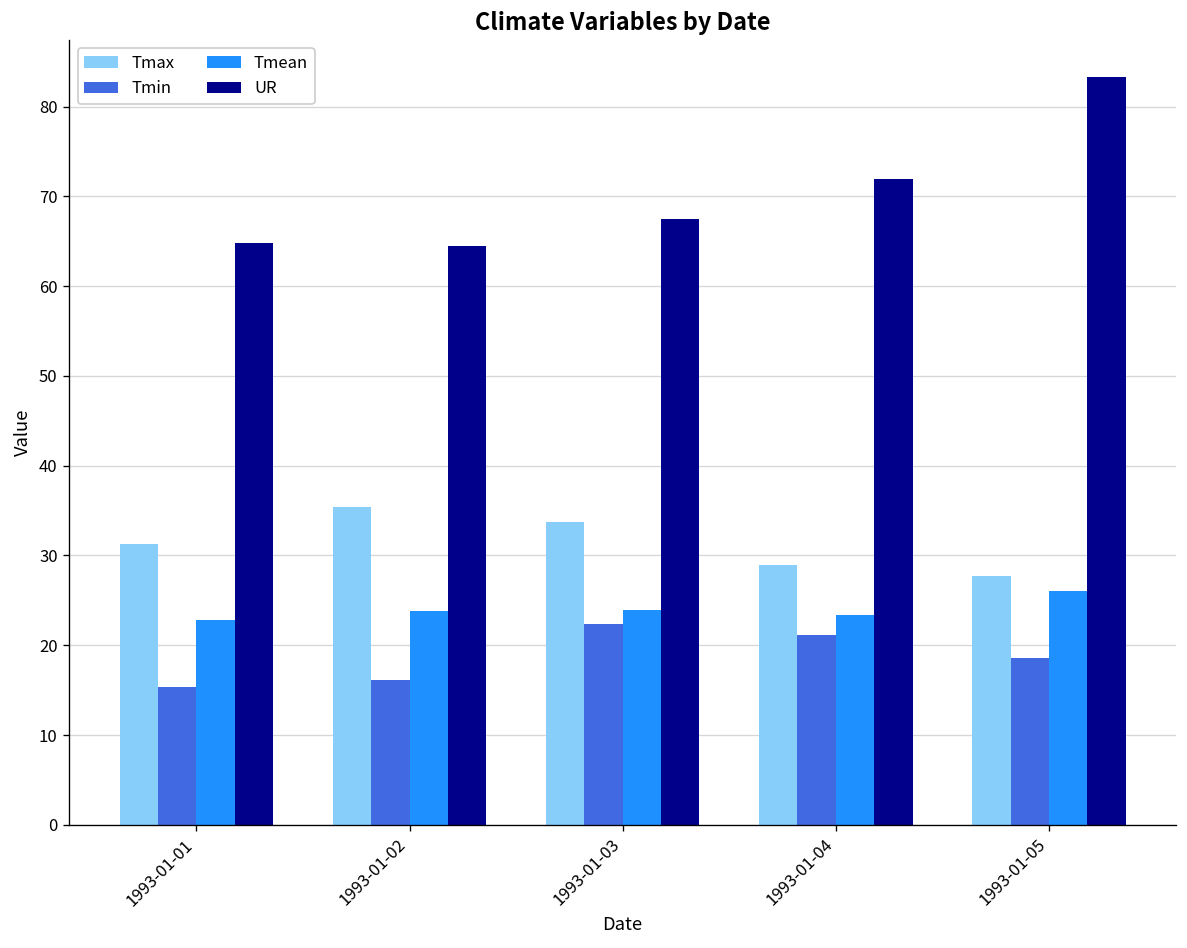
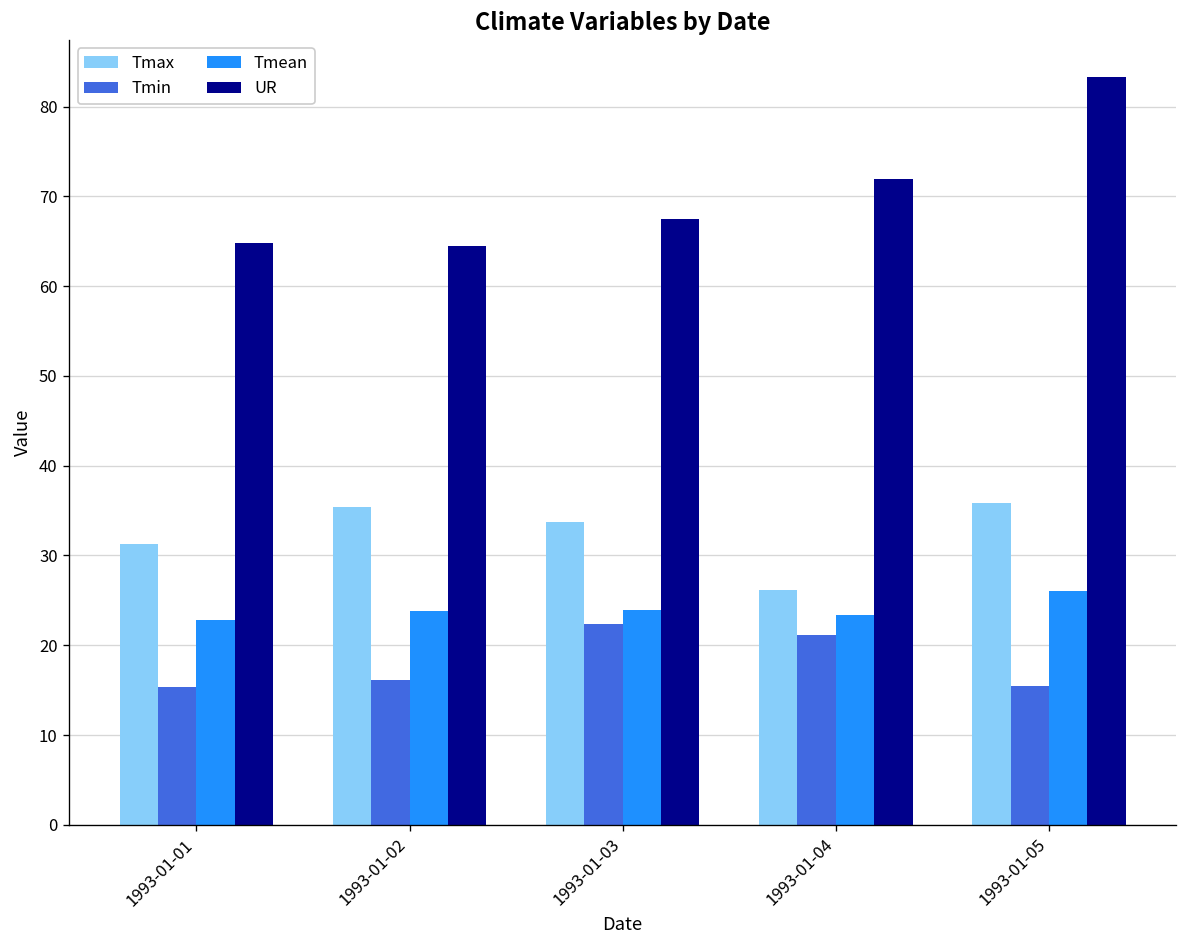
Tmax, 1993-01-04: 29 -> 26
Tmax, 1993-01-05: 28 -> 36
Tmin, 1993-01-05: 19 -> 16
